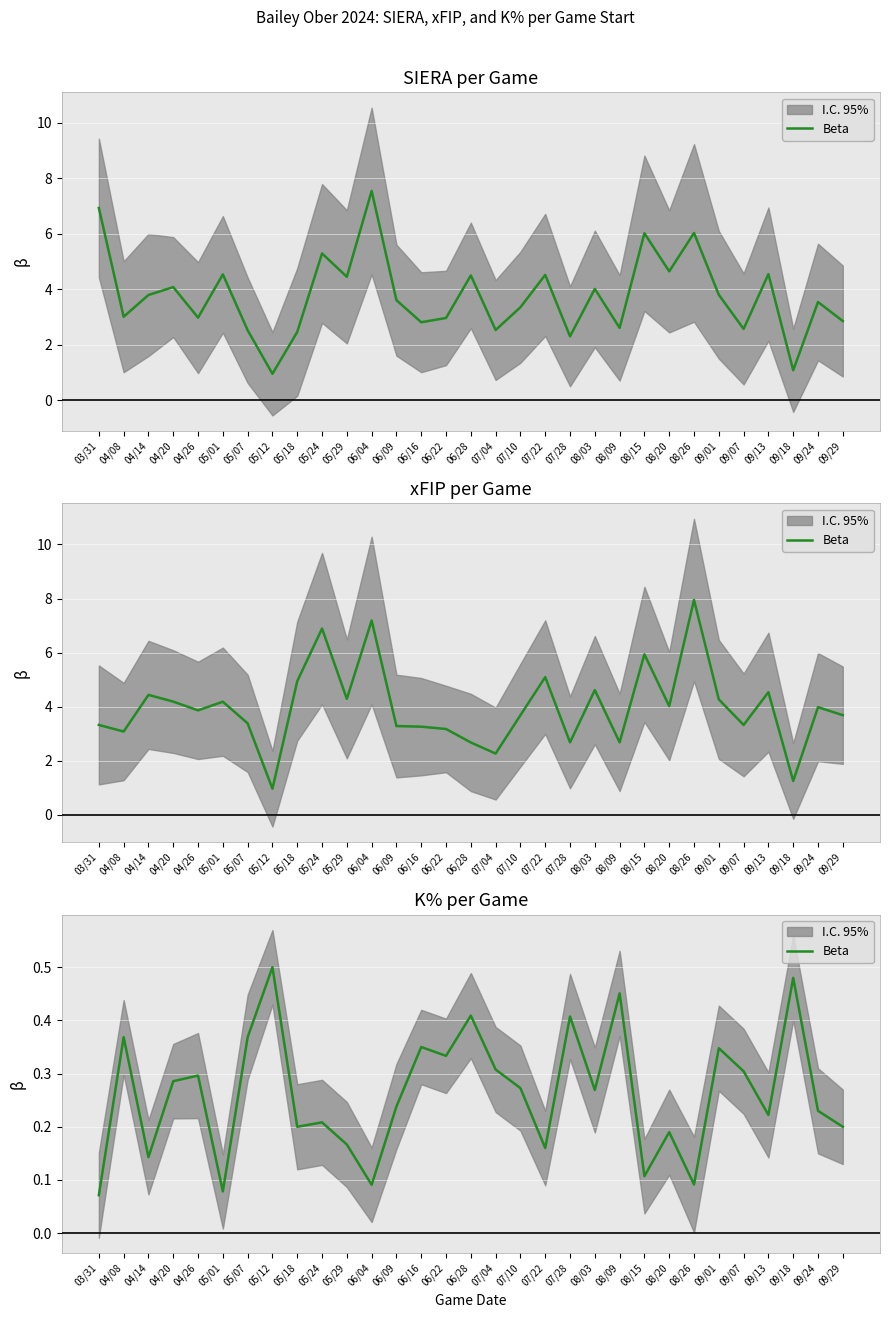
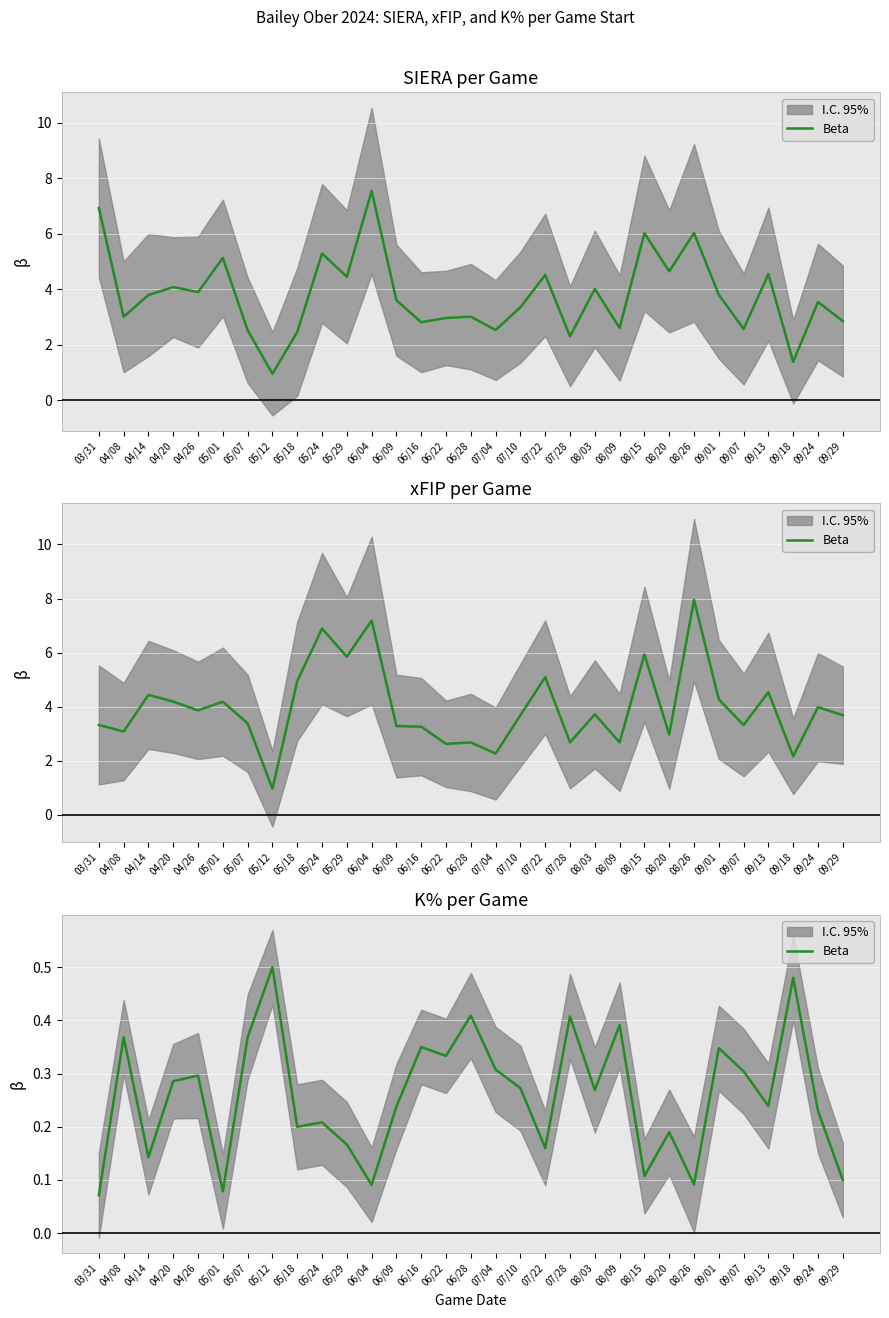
SIERA per Game, Beta, 04/26: 3.0 -> 3.9
SIERA per Game, Beta, 05/01: 4.5 -> 5.1
SIERA per Game, Beta, 06/28: 4.5 -> 3.0
SIERA per Game, Beta, 09/18: 1.1 -> 1.4
xFIP per Game, Beta, 05/29: 4.3 -> 5.8
xFIP per Game, Beta, 06/22: 3.2 -> 2.6
xFIP per Game, Beta, 08/03: 4.6 -> 3.7
xFIP per Game, Beta, 08/20: 4.0 -> 3.0
xFIP per Game, Beta, 09/18: 1.2 -> 2.2
K% per Game, Beta, 08/09: 0.45 -> 0.39
K% per Game, Beta, 09/13: 0.22 -> 0.24
K% per Game, Beta, 09/29: 0.2 -> 0.1
